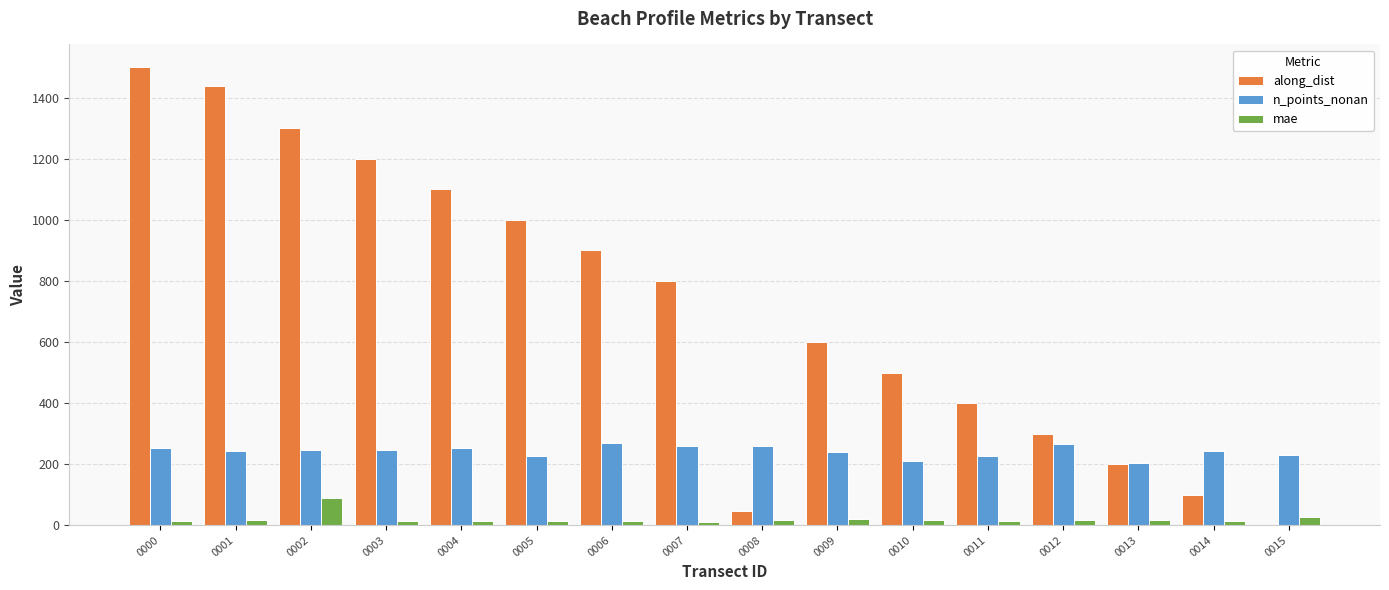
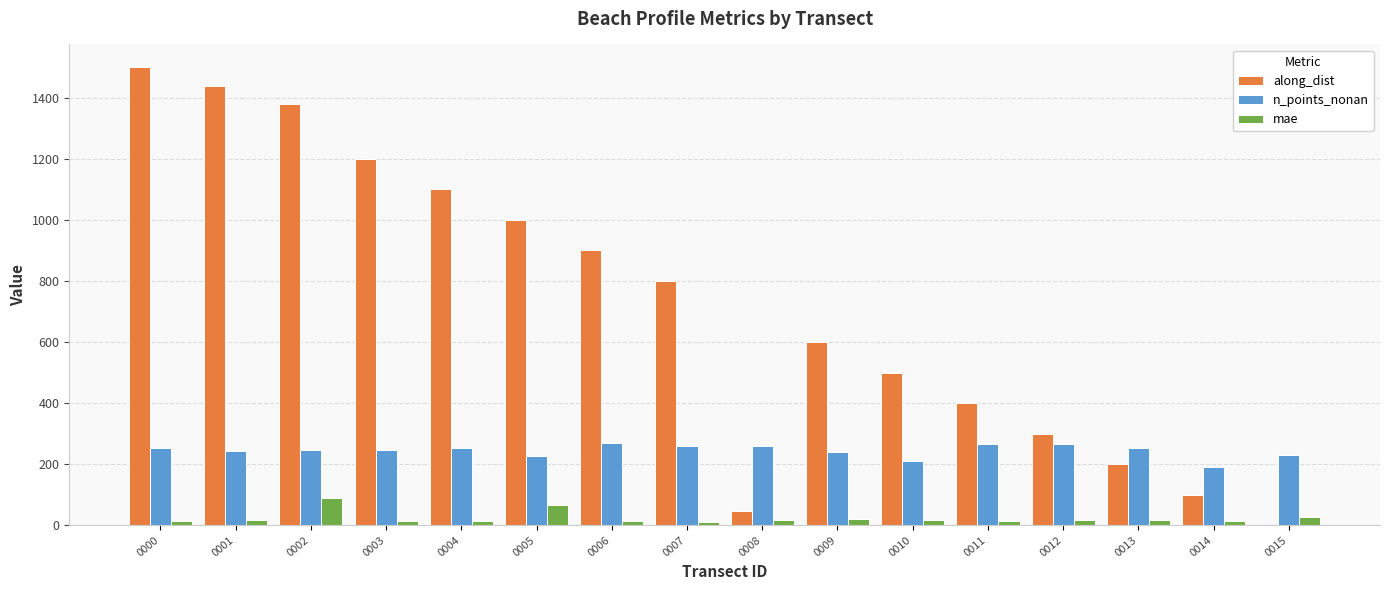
along_dist, 0002: 1300 -> 1380
mae, 0005: 10 -> 70
n_points_nonan, 0011: 230 -> 270
n_points_nonan, 0013: 200 -> 250
n_points_nonan, 0014: 240 -> 190
